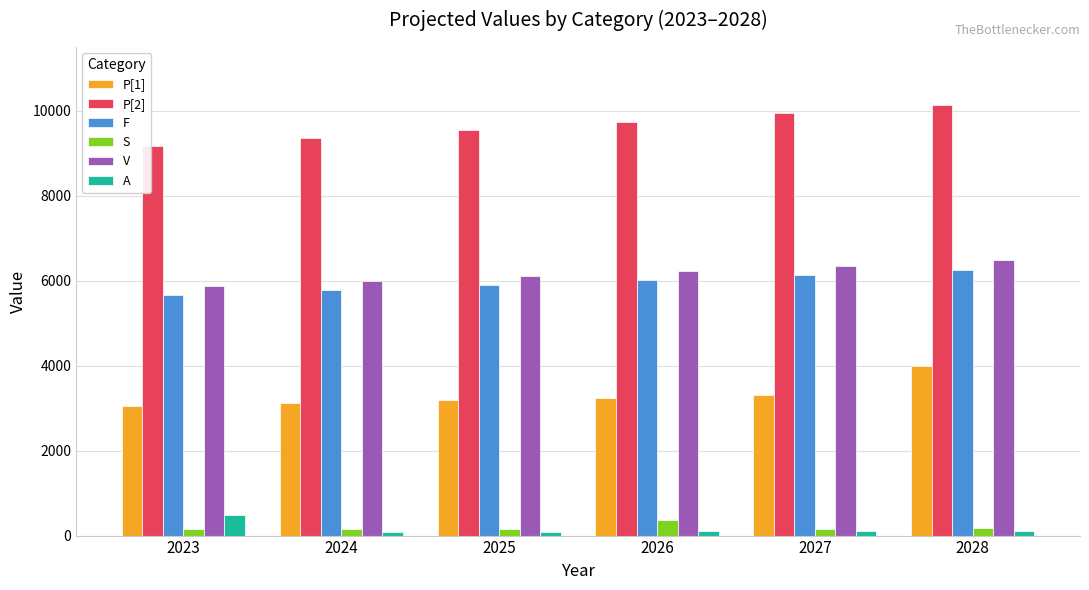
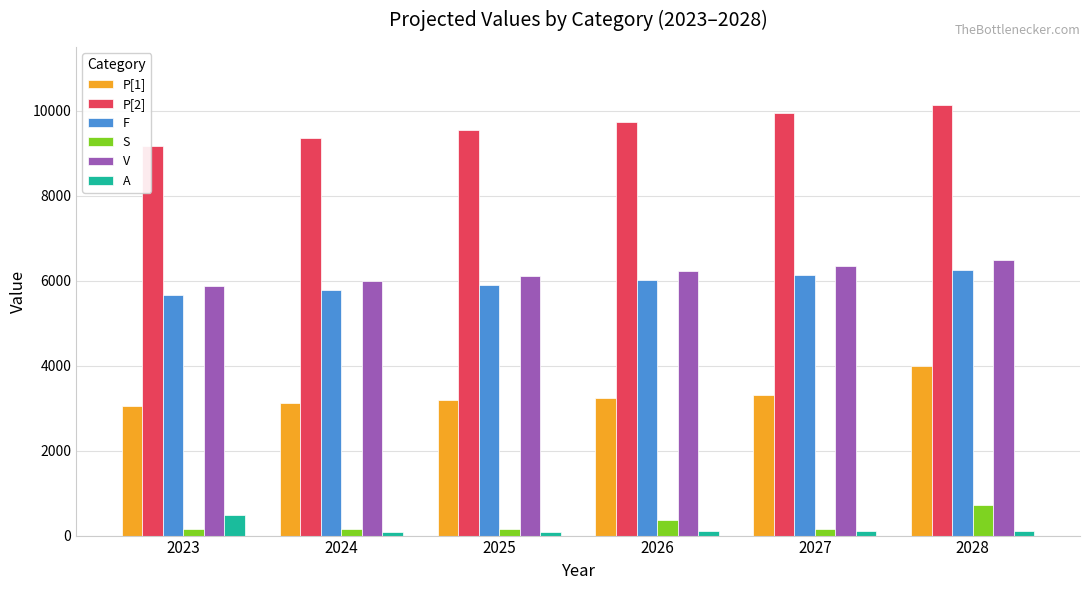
S, 2028: 200 -> 700
